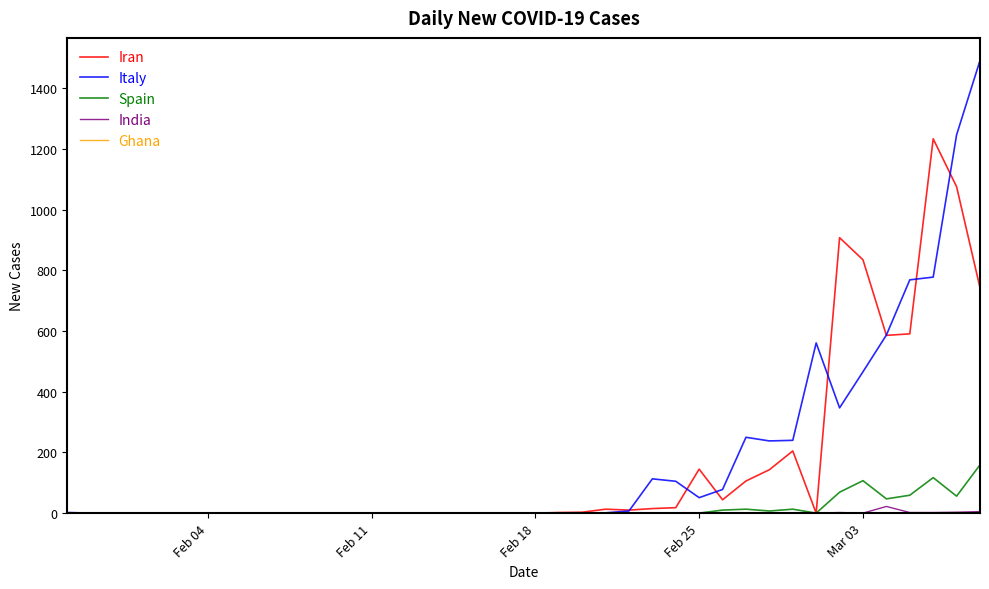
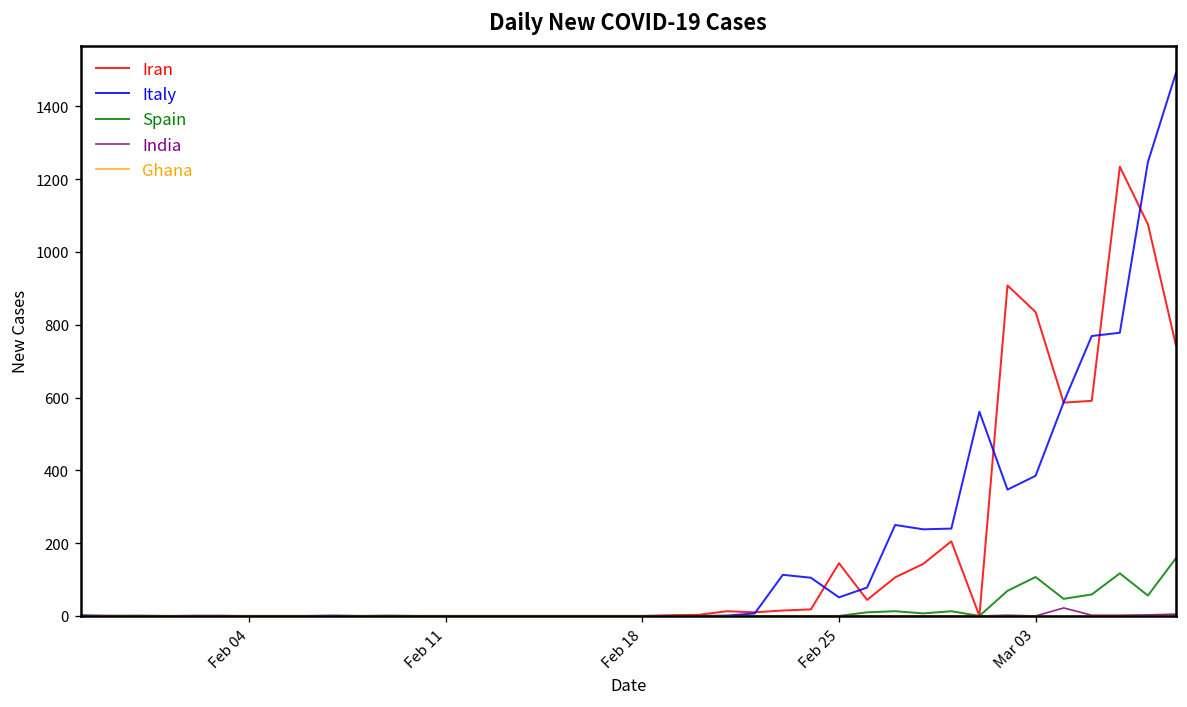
Italy, Mar 03: 470 -> 390
